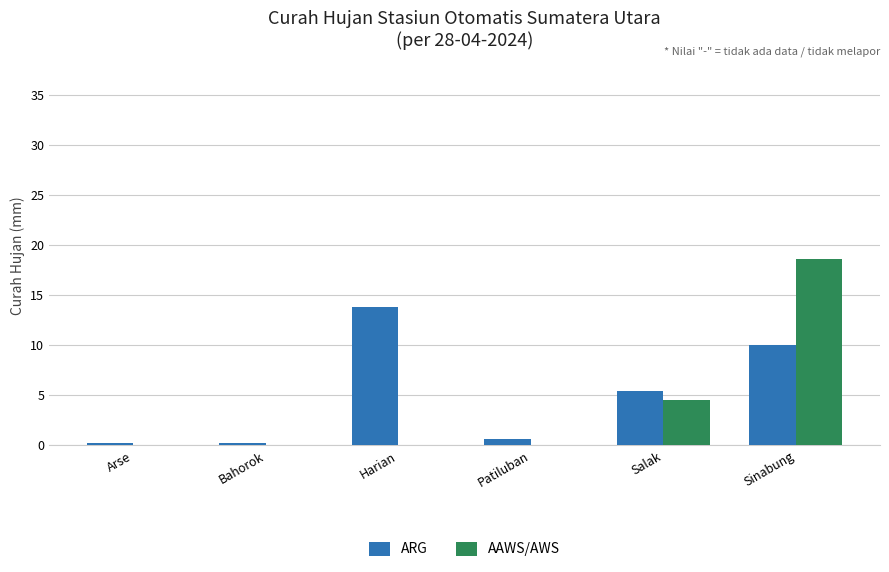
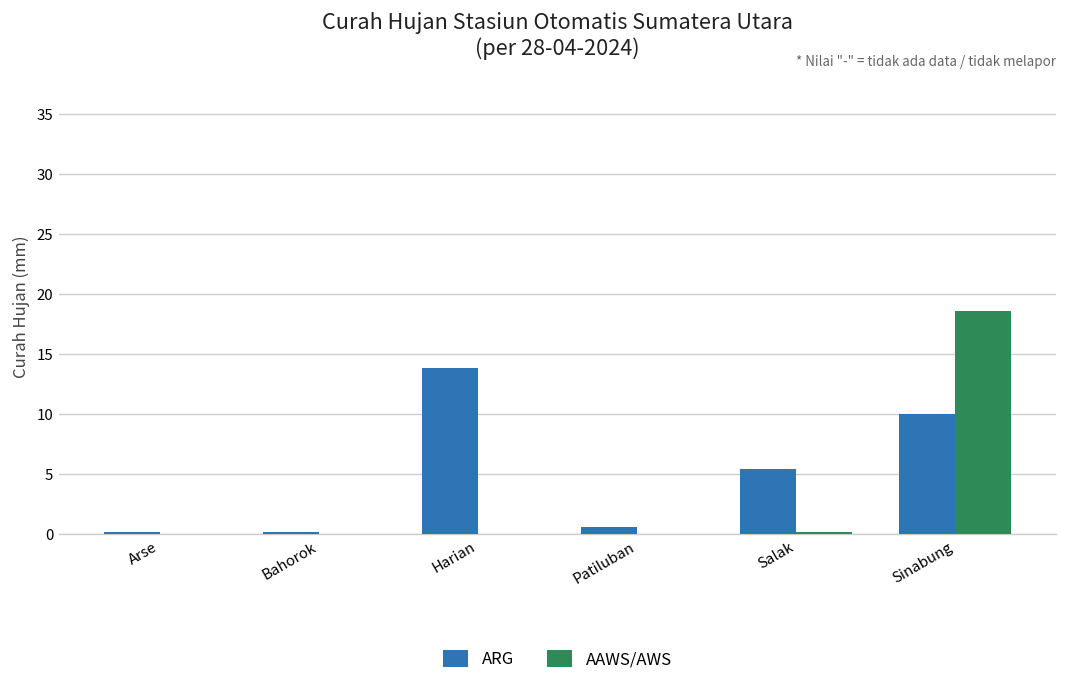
AAWS/AWS, Salak: 4.5 -> 0.2
